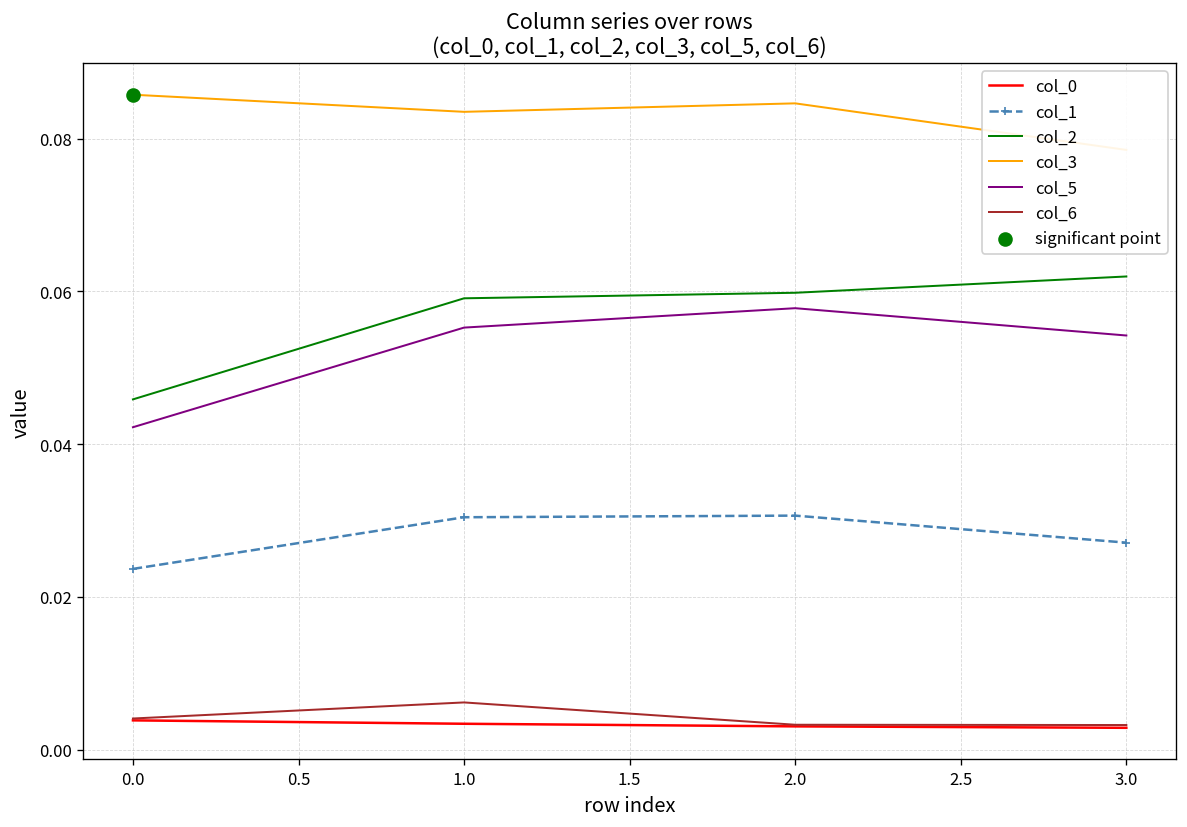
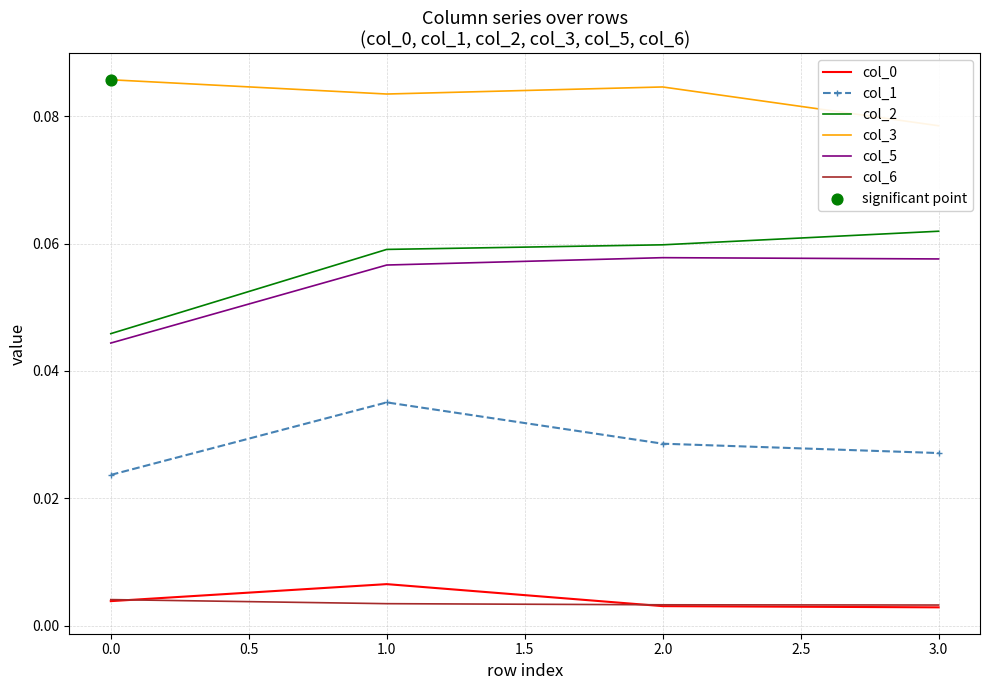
col_5, 0.0: 0.042 -> 0.044
col_0, 1.0: 0.003 -> 0.007
col_1, 1.0: 0.030 -> 0.035
col_5, 1.0: 0.055 -> 0.057
col_6, 1.0: 0.006 -> 0.003
col_1, 2.0: 0.031 -> 0.029
col_5, 3.0: 0.054 -> 0.058
